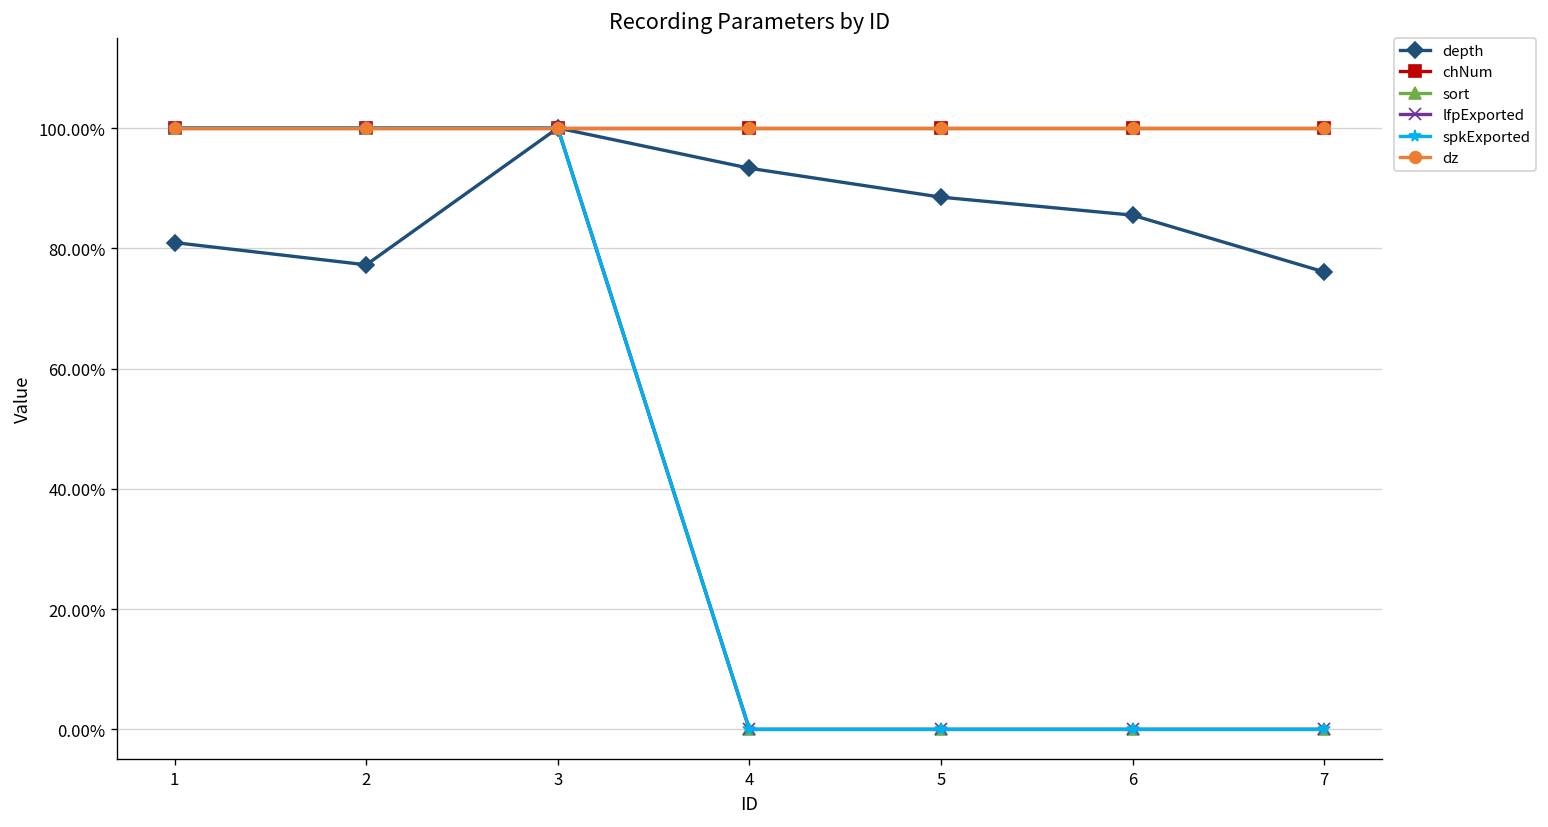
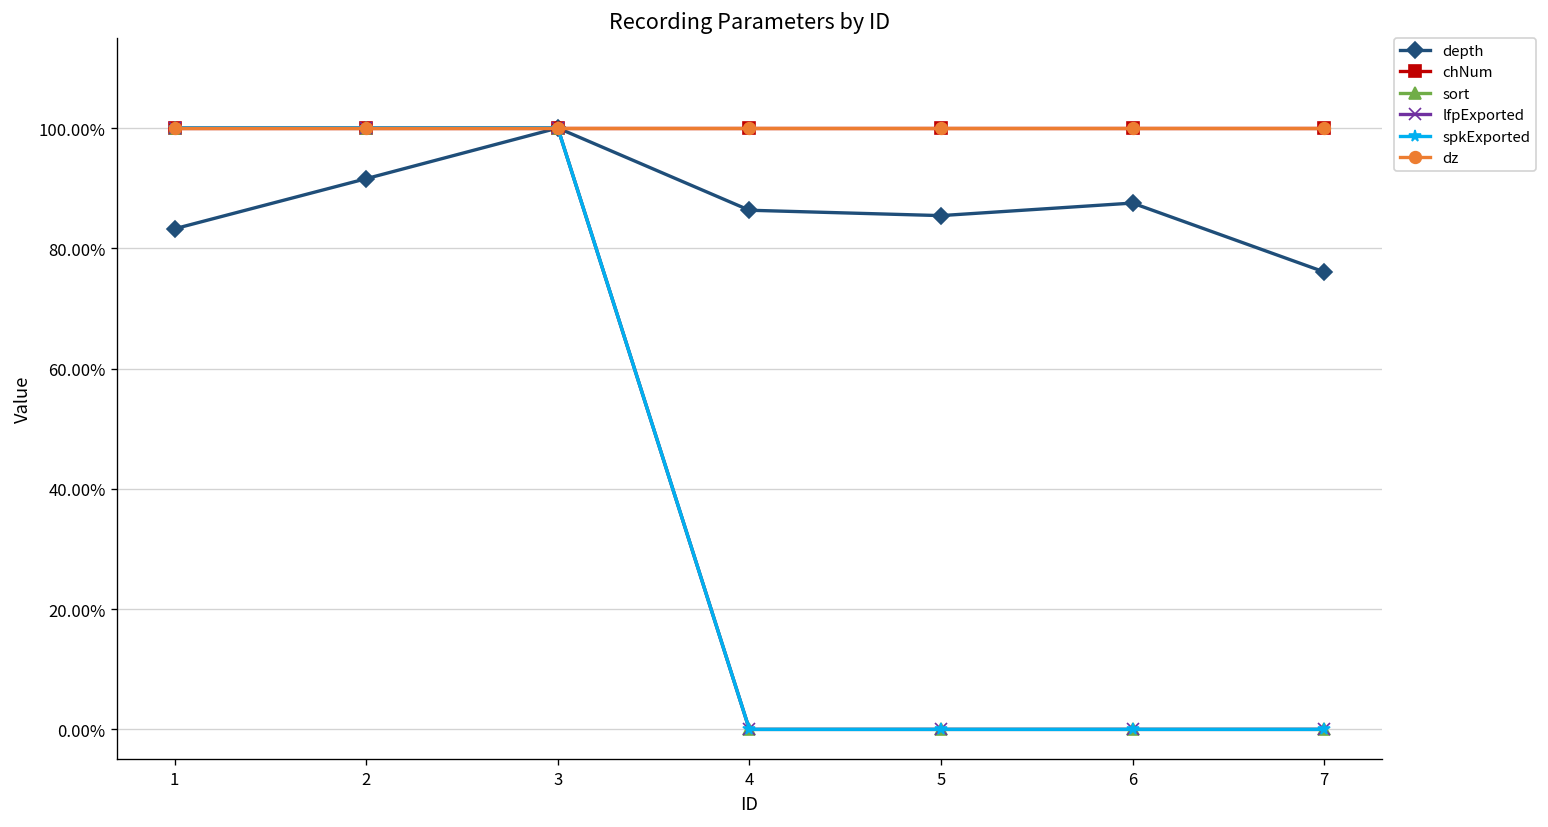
depth, 1: 81% -> 83%
depth, 2: 77% -> 92%
depth, 4: 93% -> 86%
depth, 5: 89% -> 85%
depth, 6: 86% -> 88%
